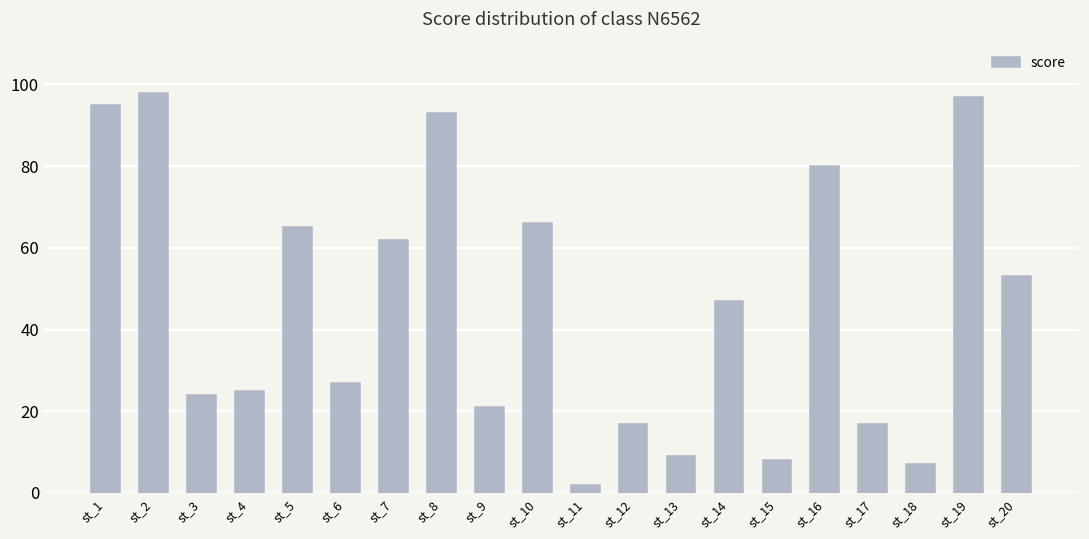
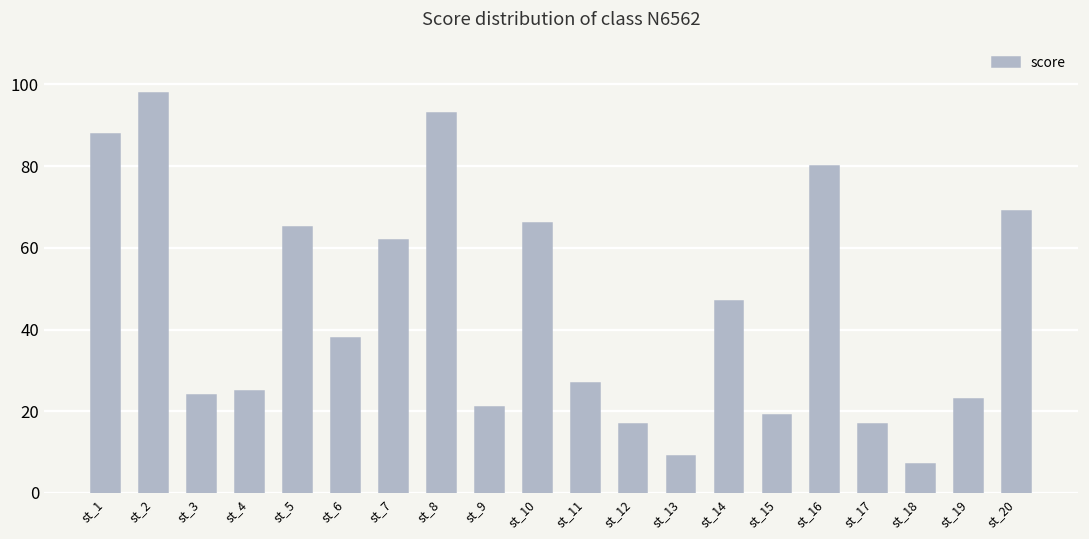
st_1: 95 -> 88
st_6: 27 -> 38
st_11: 2 -> 27
st_15: 8 -> 19
st_19: 97 -> 23
st_20: 53 -> 69
